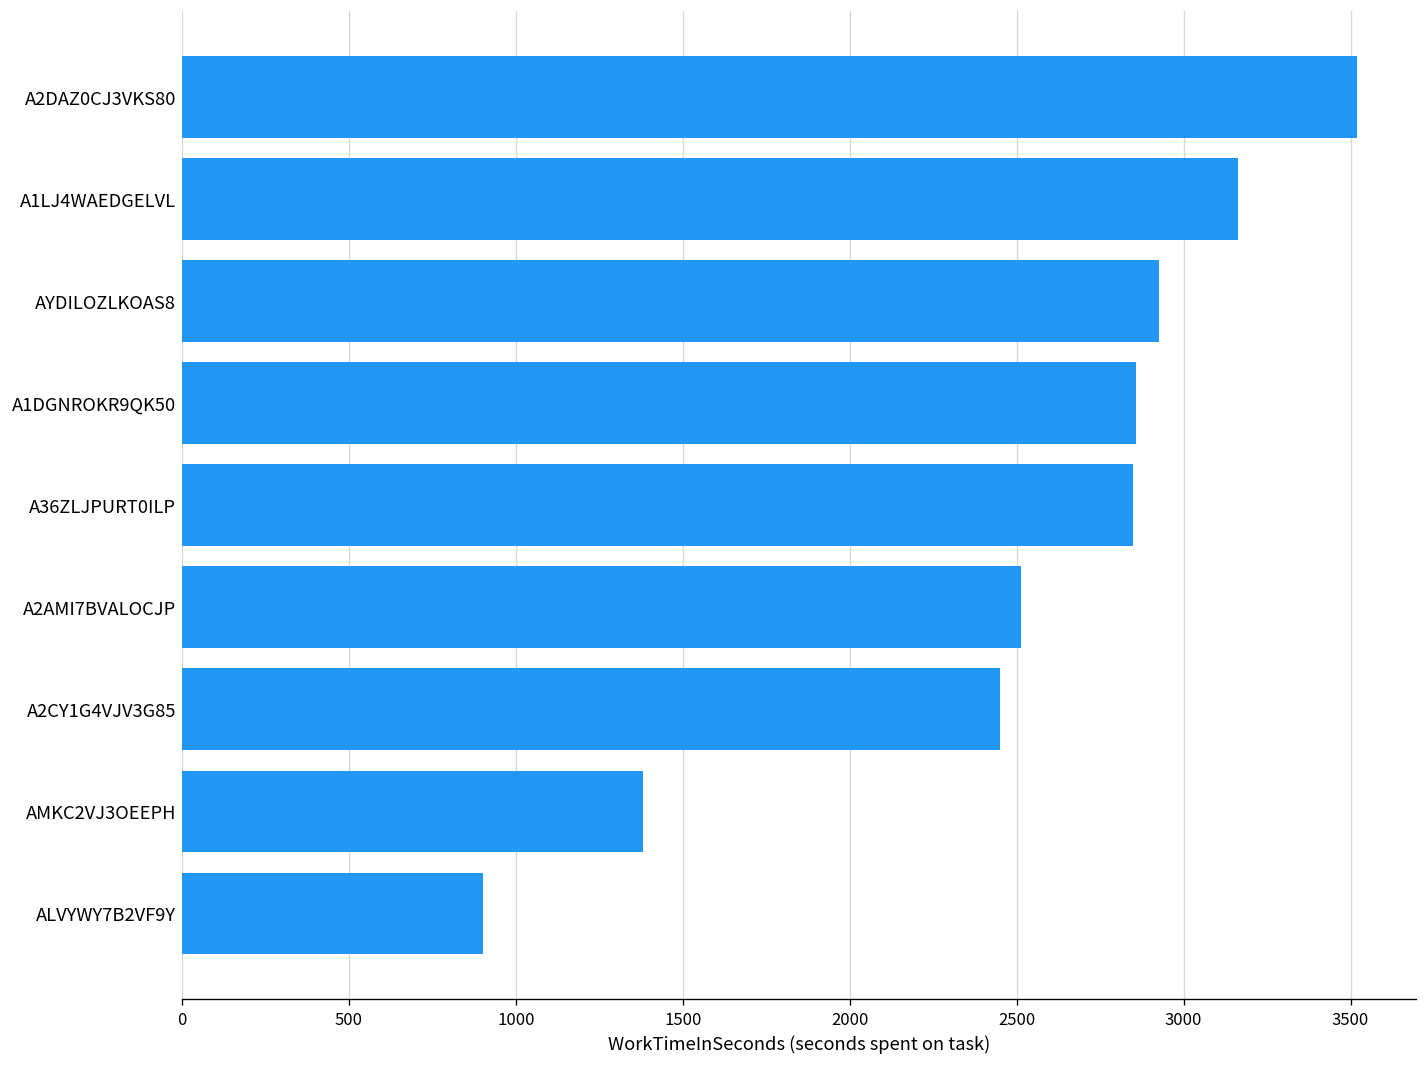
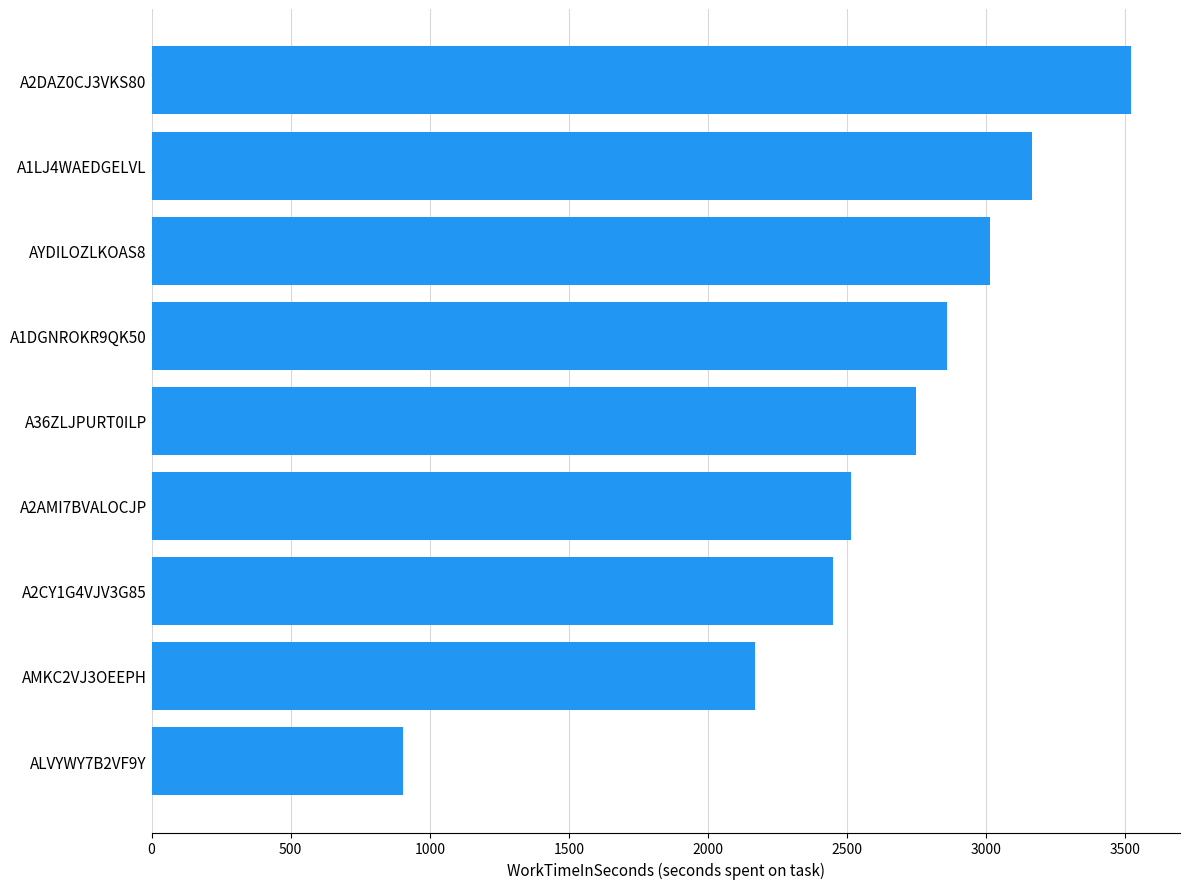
AYDILOZLKOAS8: 2930 -> 3010
A36ZLJPURT0ILP: 2850 -> 2750
AMKC2VJ3OEEPH: 1380 -> 2170
